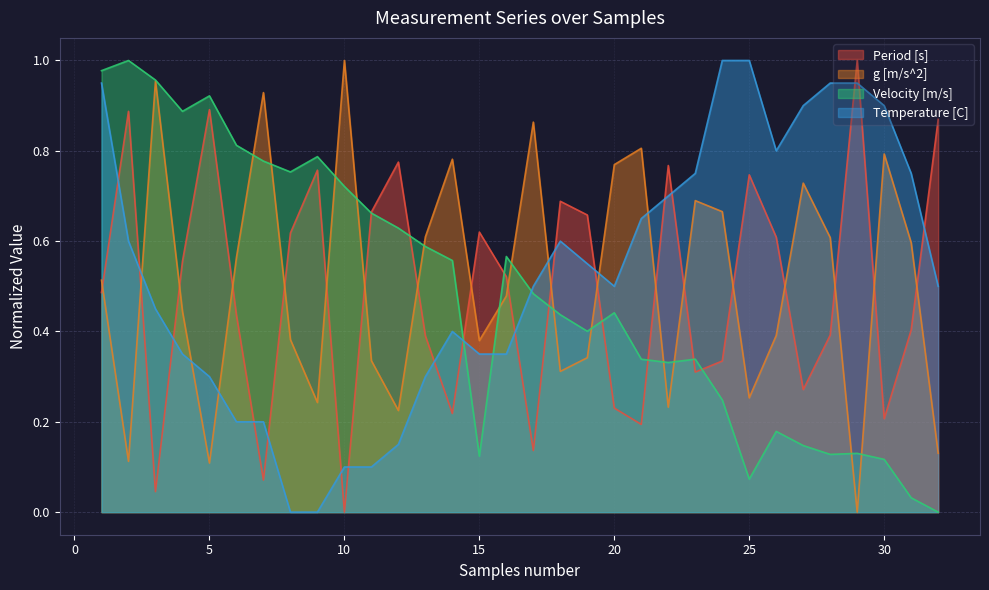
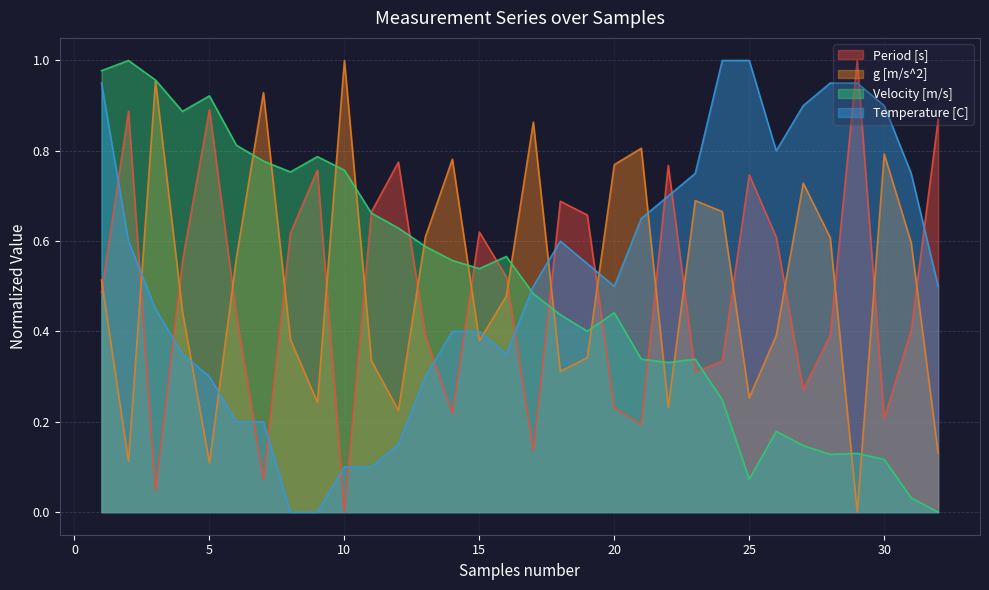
Velocity [m/s], 10: 0.72 -> 0.76
Velocity [m/s], 15: 0.12 -> 0.54
Temperature [C], 15: 0.35 -> 0.40
